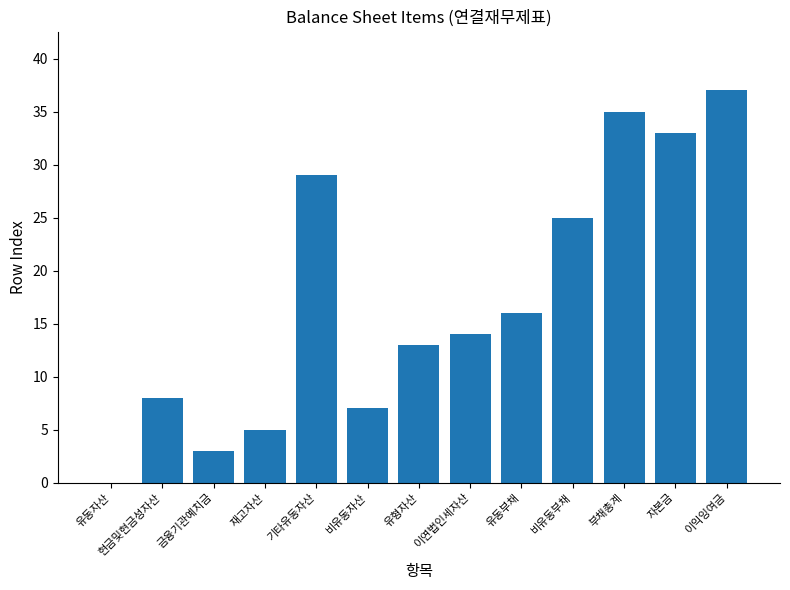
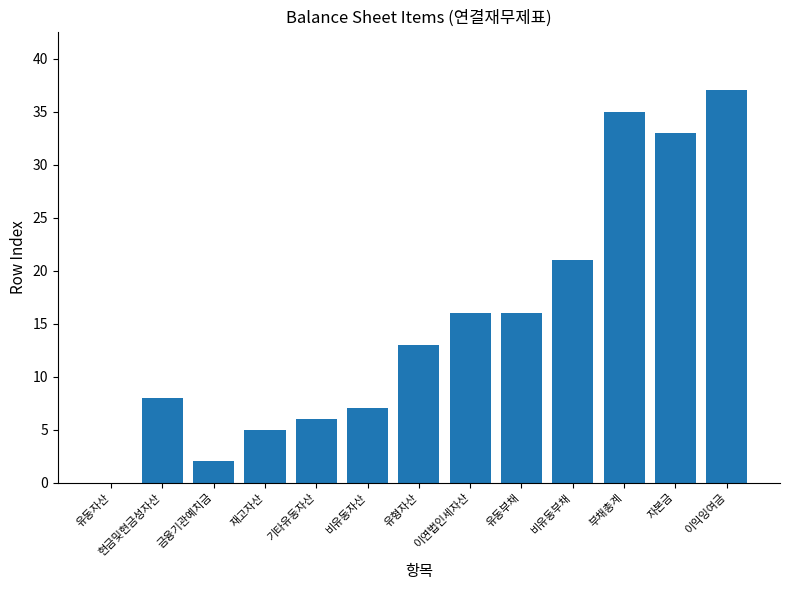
금융기관예치금: 3 -> 2
기타유동자산: 29 -> 6
이연법인세자산: 14 -> 16
비유동부채: 25 -> 21
